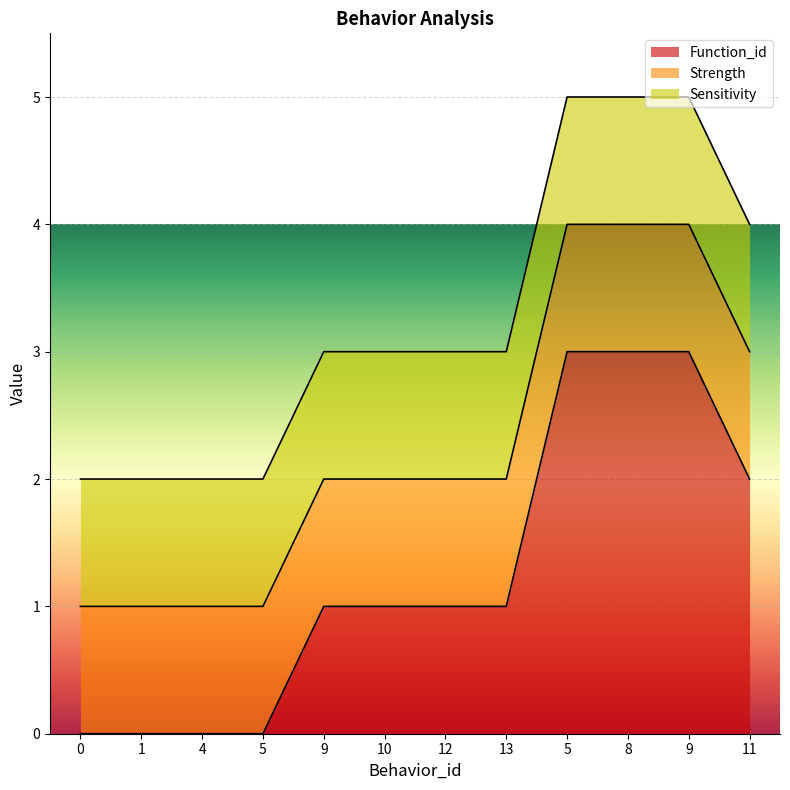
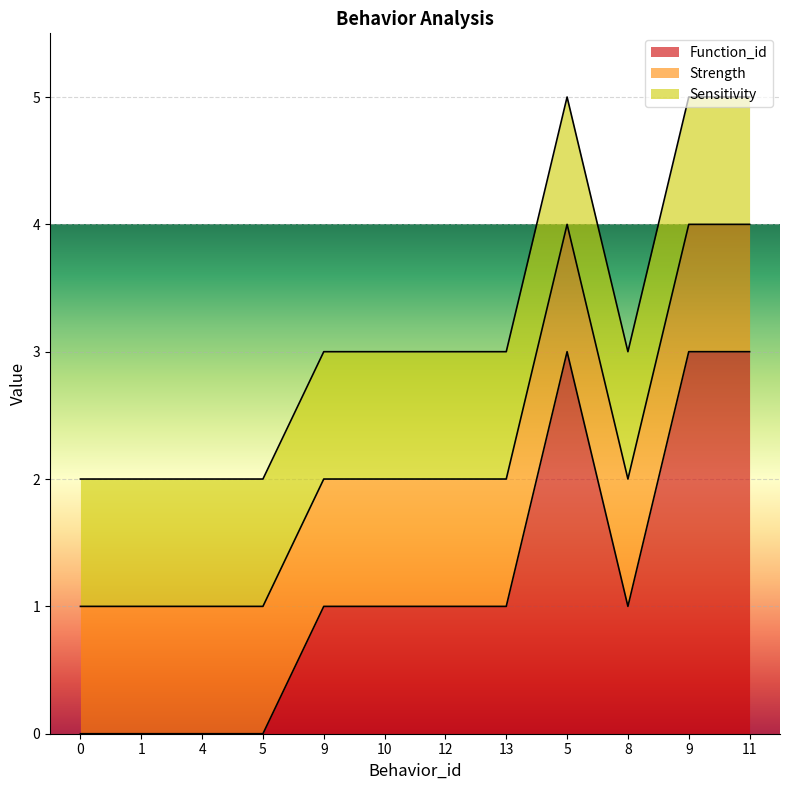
Function_id, 8: 3 -> 1
Function_id, 11: 2 -> 3
